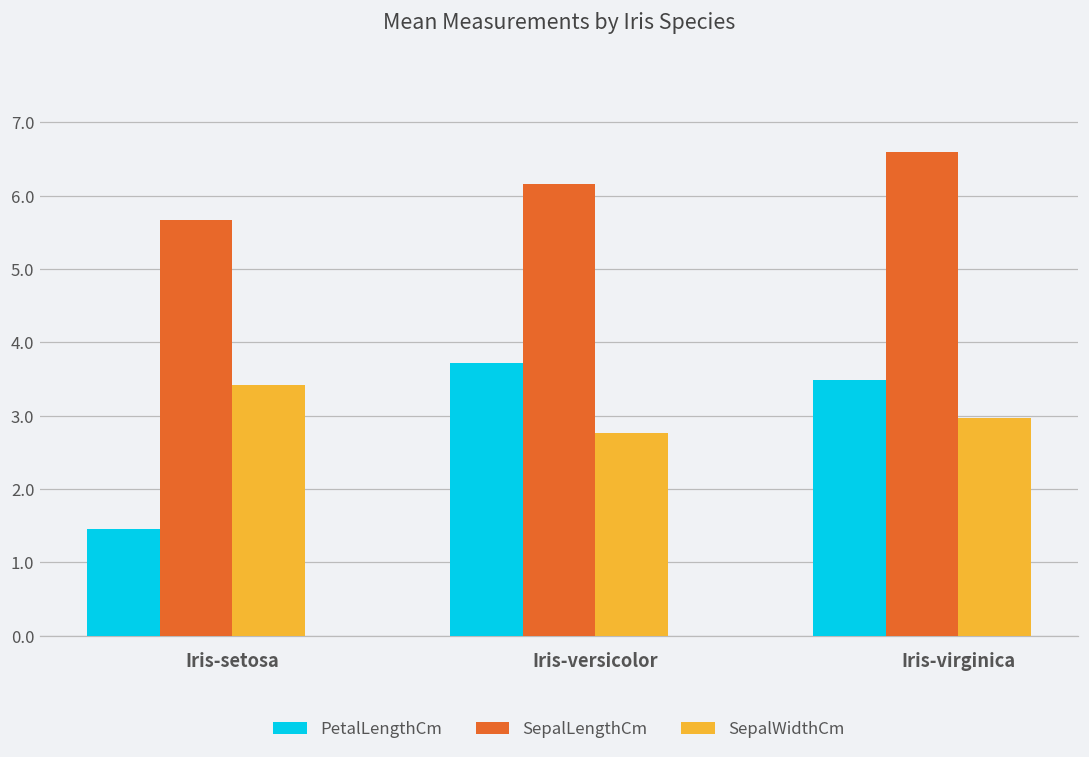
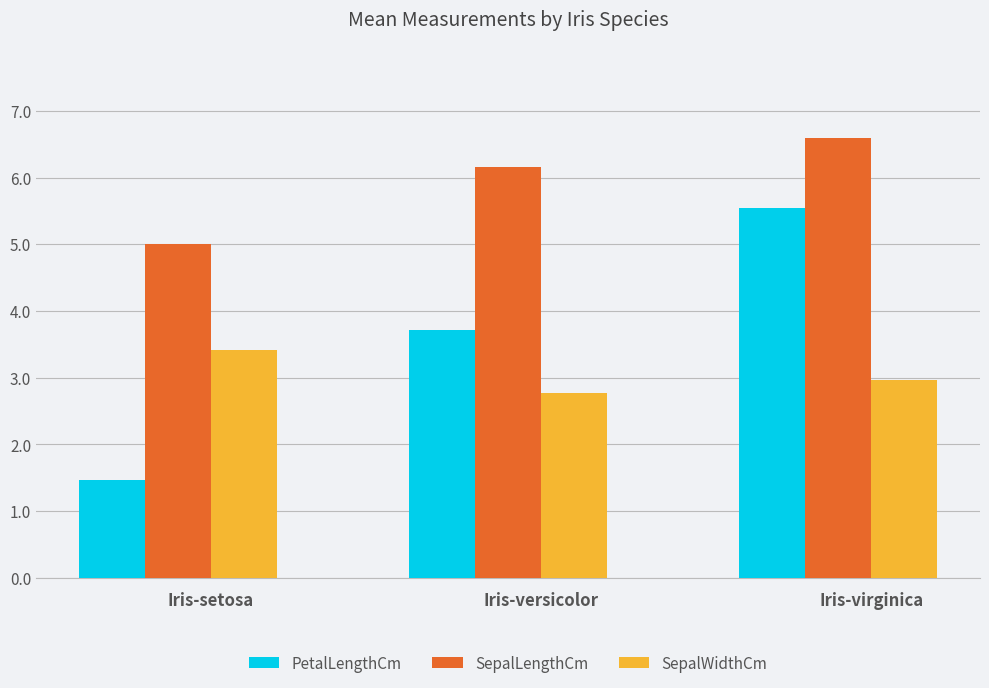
SepalLengthCm, Iris-setosa: 5.7 -> 5.0
PetalLengthCm, Iris-virginica: 3.5 -> 5.6
